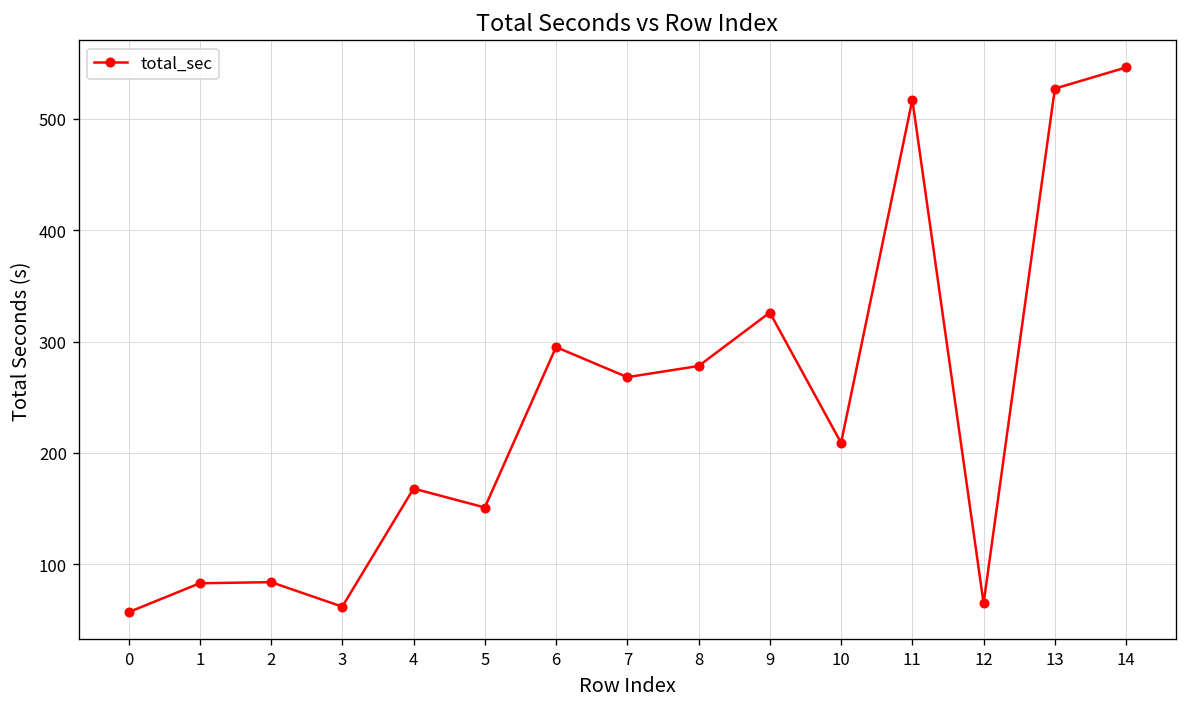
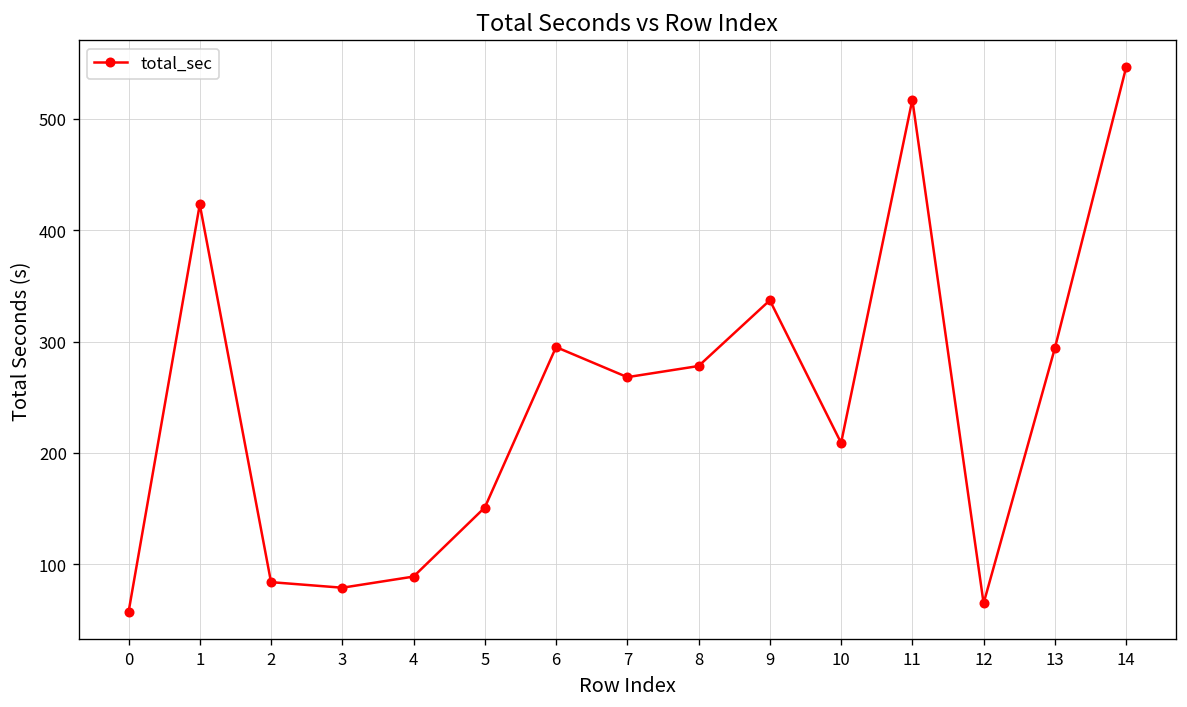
1: 80 -> 420
3: 60 -> 80
4: 170 -> 90
9: 330 -> 340
13: 530 -> 290
